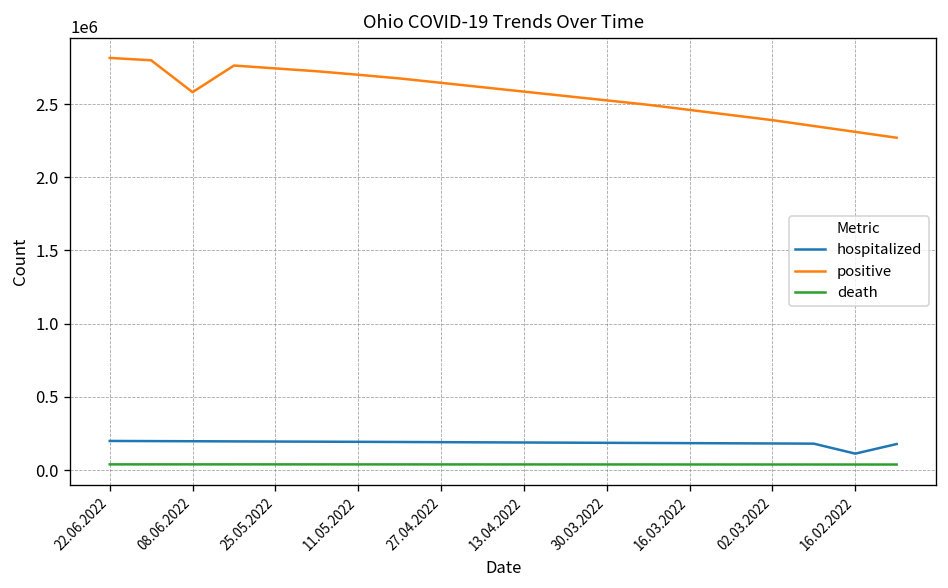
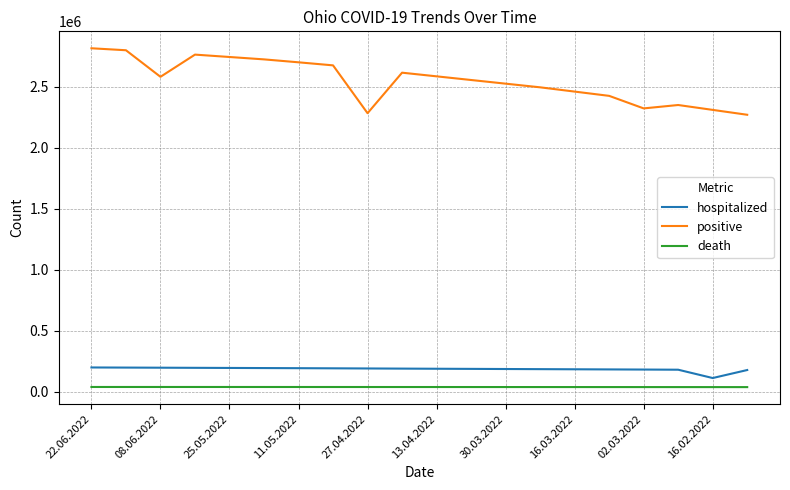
positive, 27.04.2022: 2650000 -> 2280000
positive, 02.03.2022: 2390000 -> 2320000
